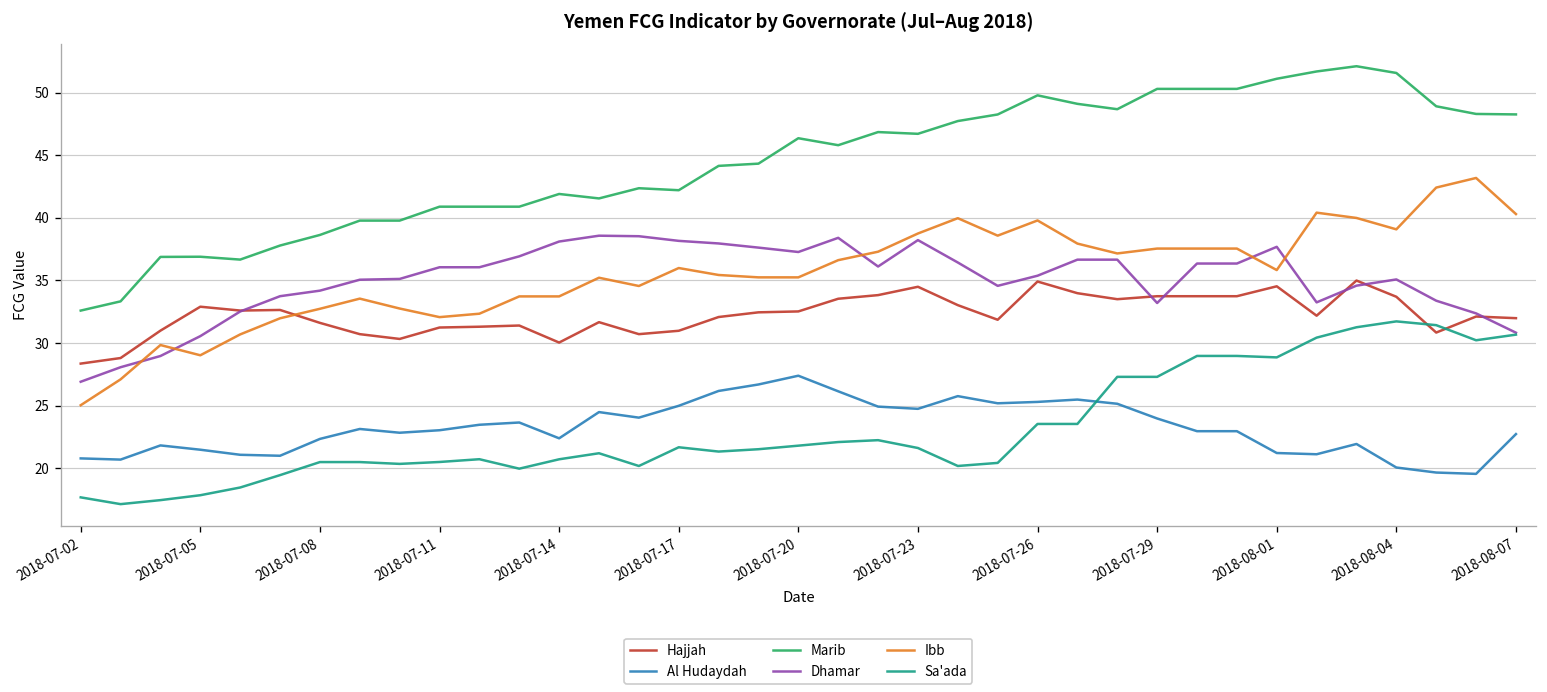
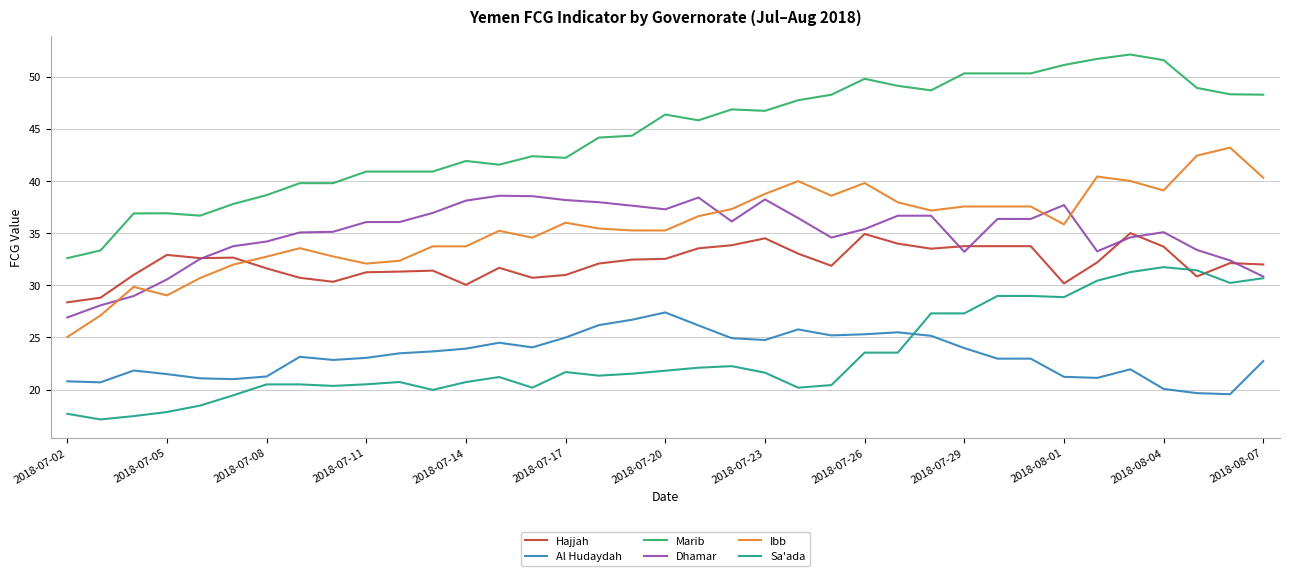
Al Hudaydah, 2018-07-08: 22.3 -> 21.3
Al Hudaydah, 2018-07-14: 22.4 -> 23.9
Hajjah, 2018-08-01: 34.5 -> 30.2
